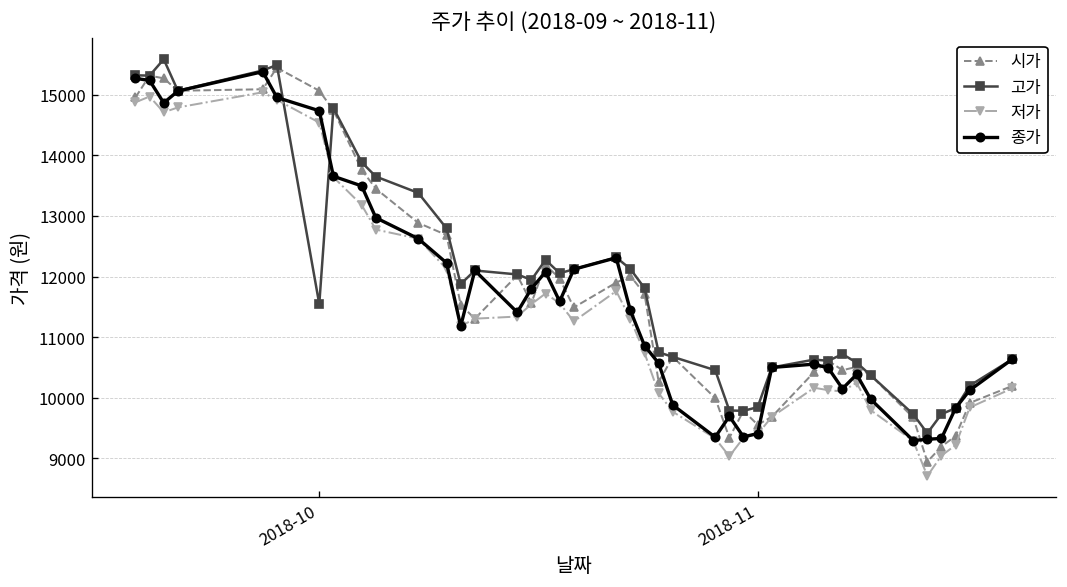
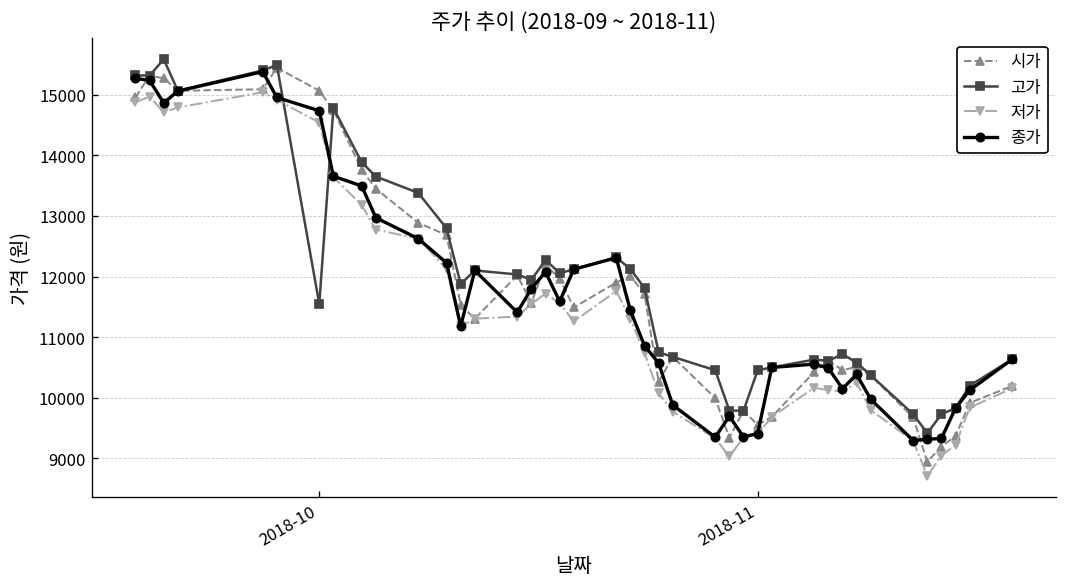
고가, 2018-11: 9800 -> 10500
